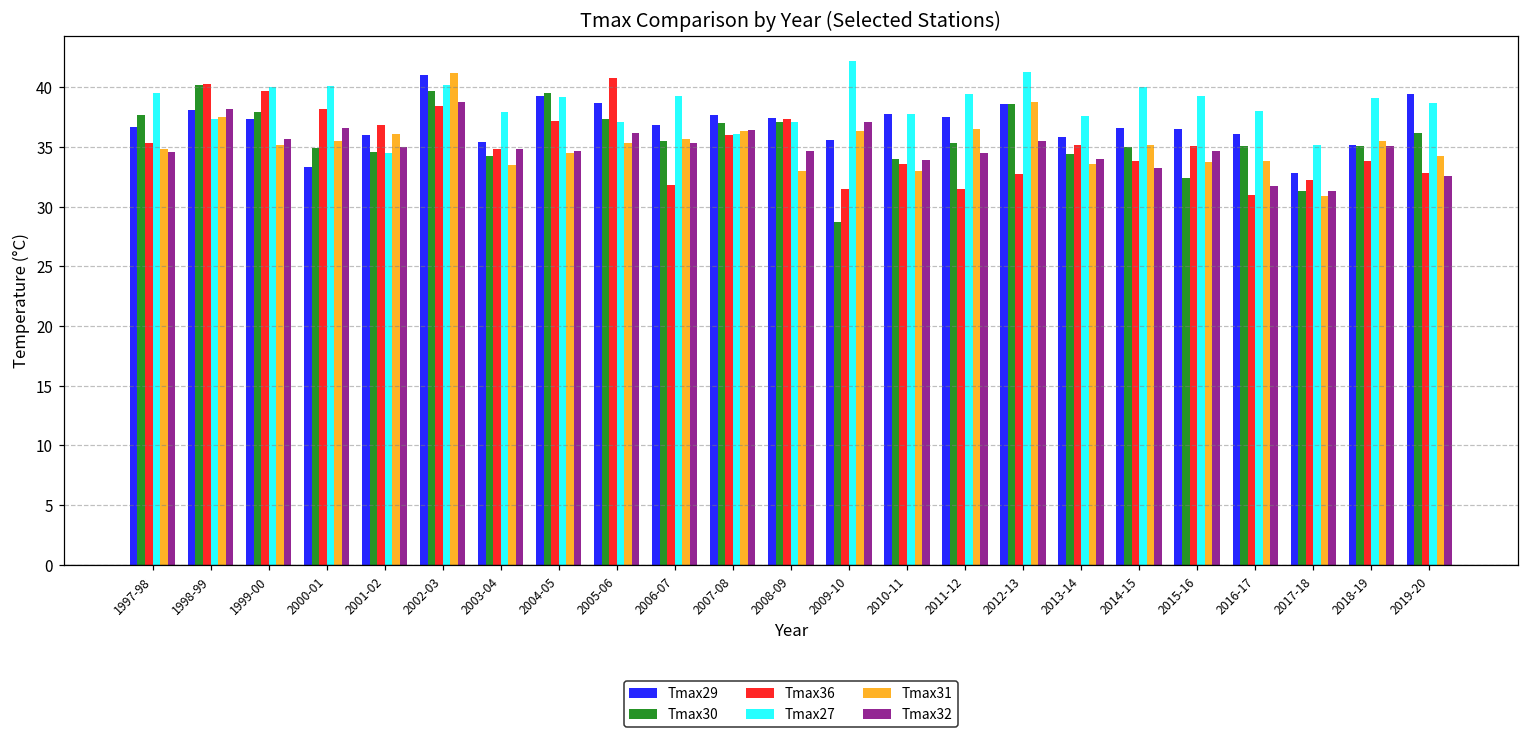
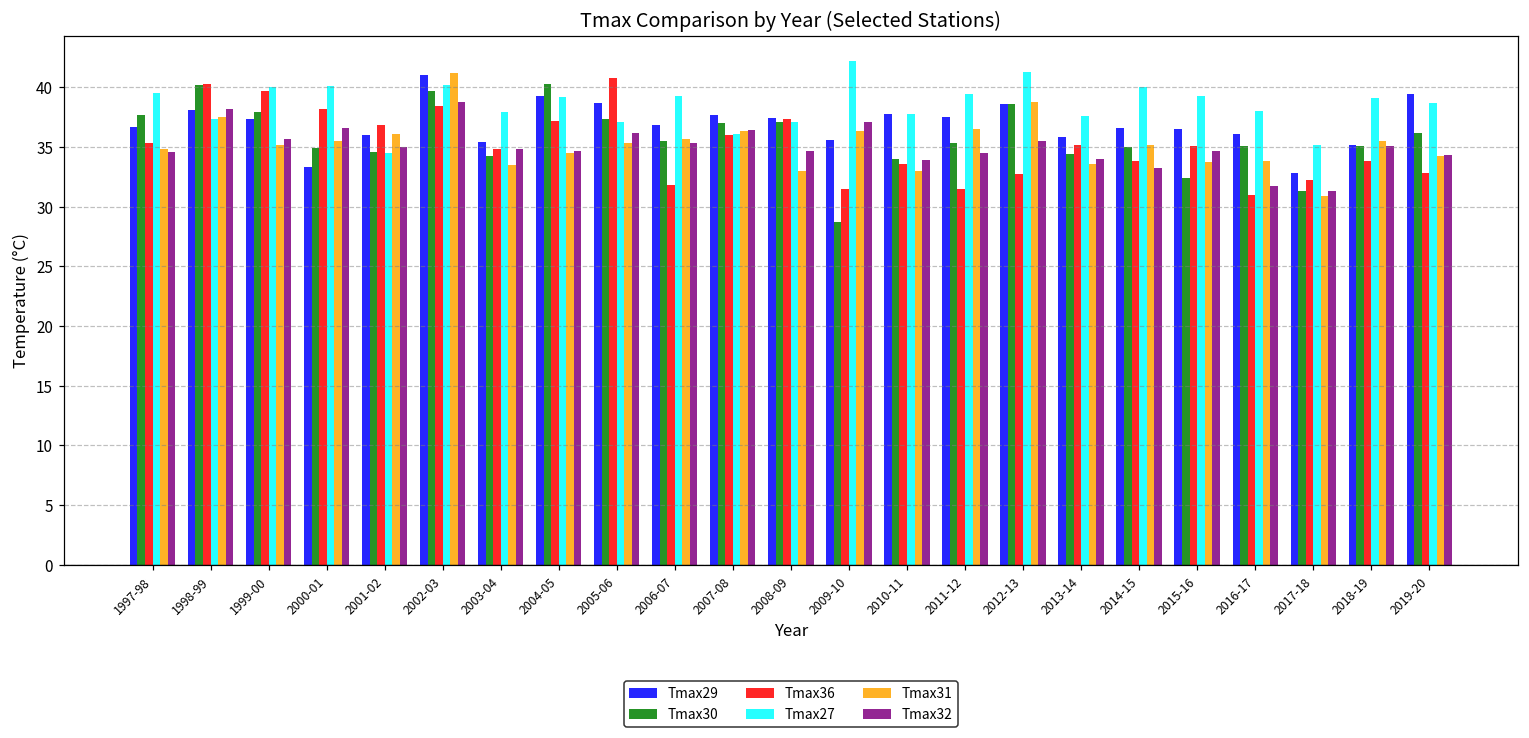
Tmax30, 2004-05: 39.5 -> 40.3
Tmax32, 2019-20: 32.6 -> 34.3
